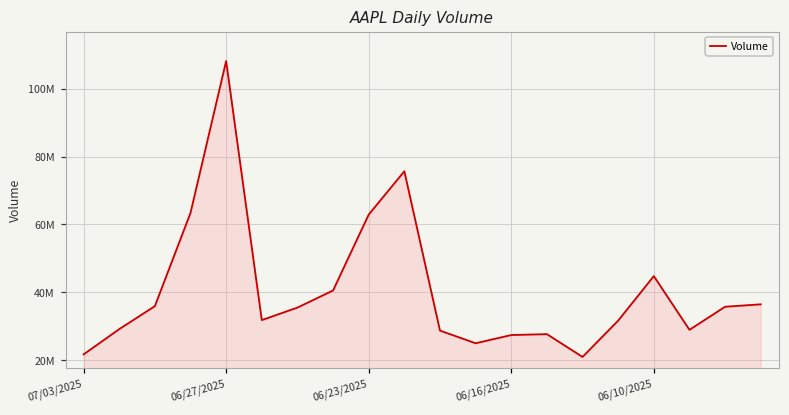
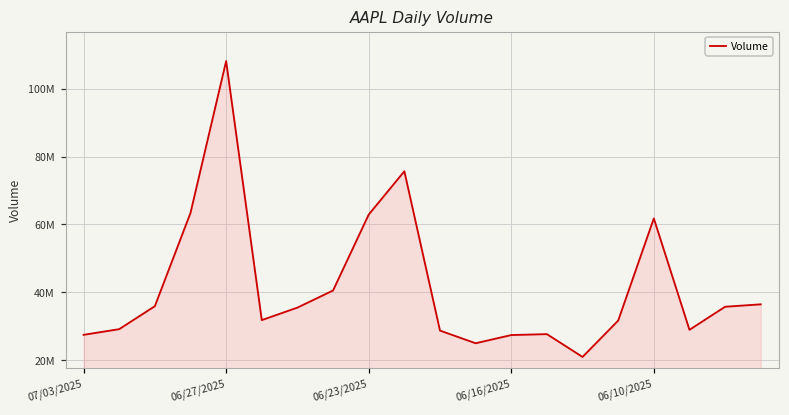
07/03/2025: 22000000 -> 27000000
06/10/2025: 45000000 -> 62000000
